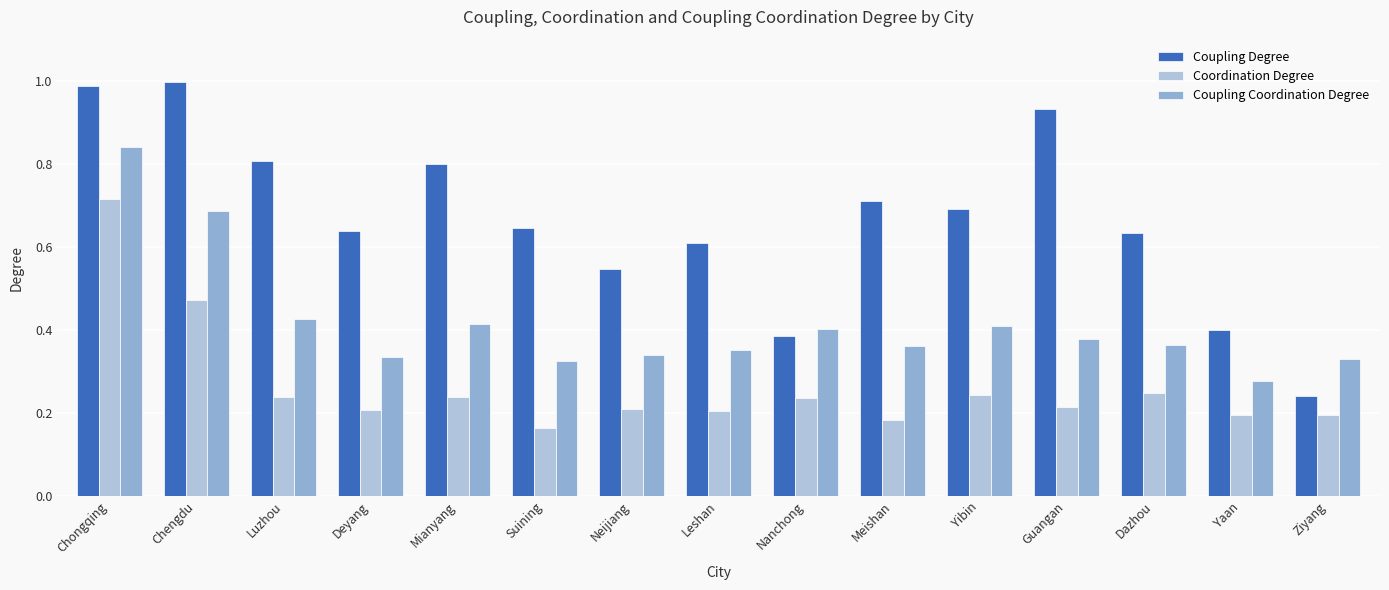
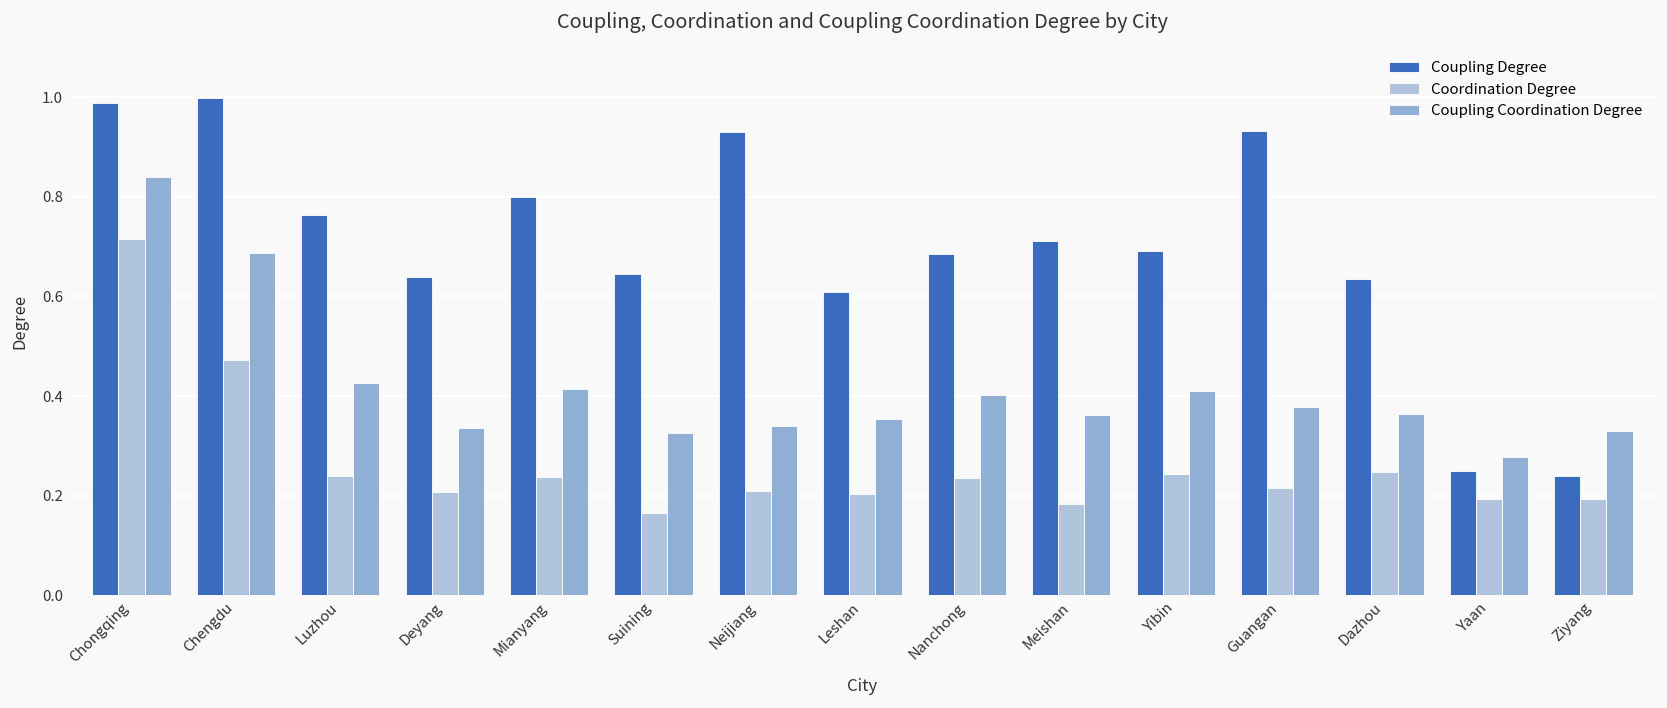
Coupling Degree, Luzhou: 0.81 -> 0.76
Coupling Degree, Neijiang: 0.55 -> 0.93
Coupling Degree, Nanchong: 0.39 -> 0.69
Coupling Degree, Yaan: 0.40 -> 0.25
